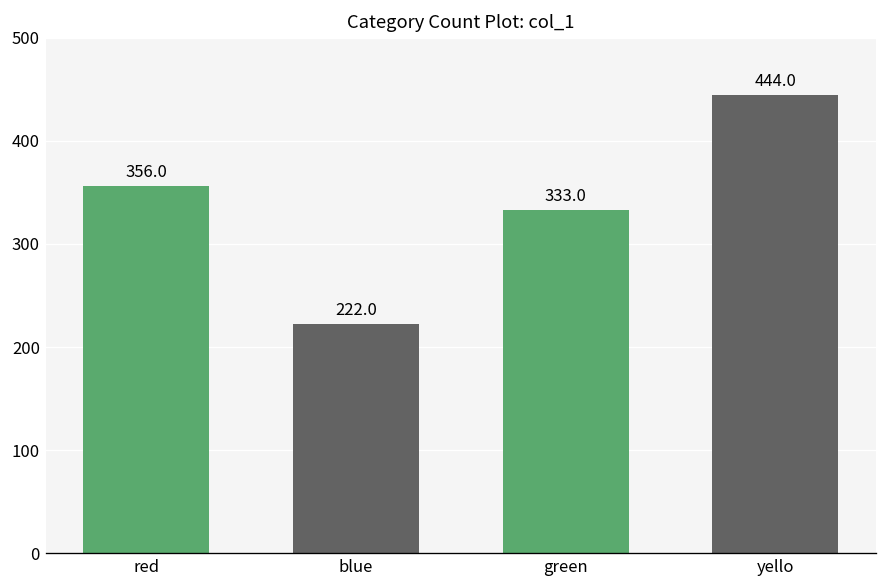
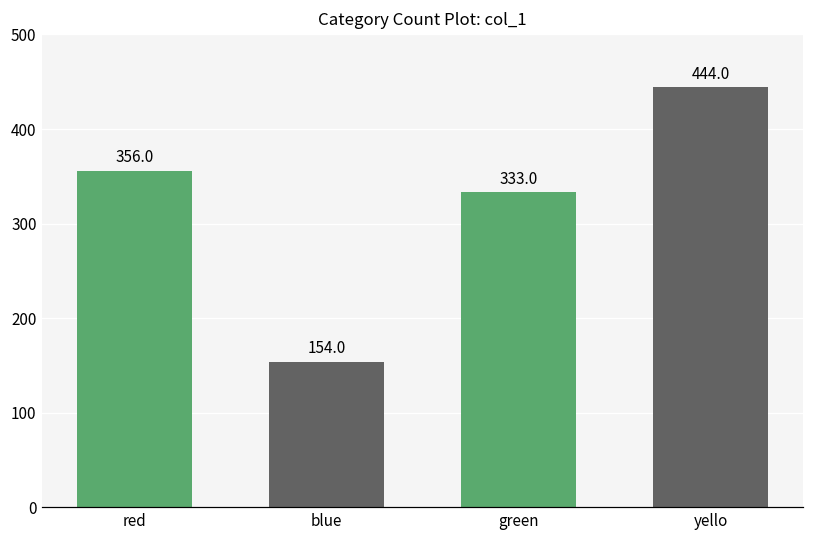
blue: 222.0 -> 154.0
